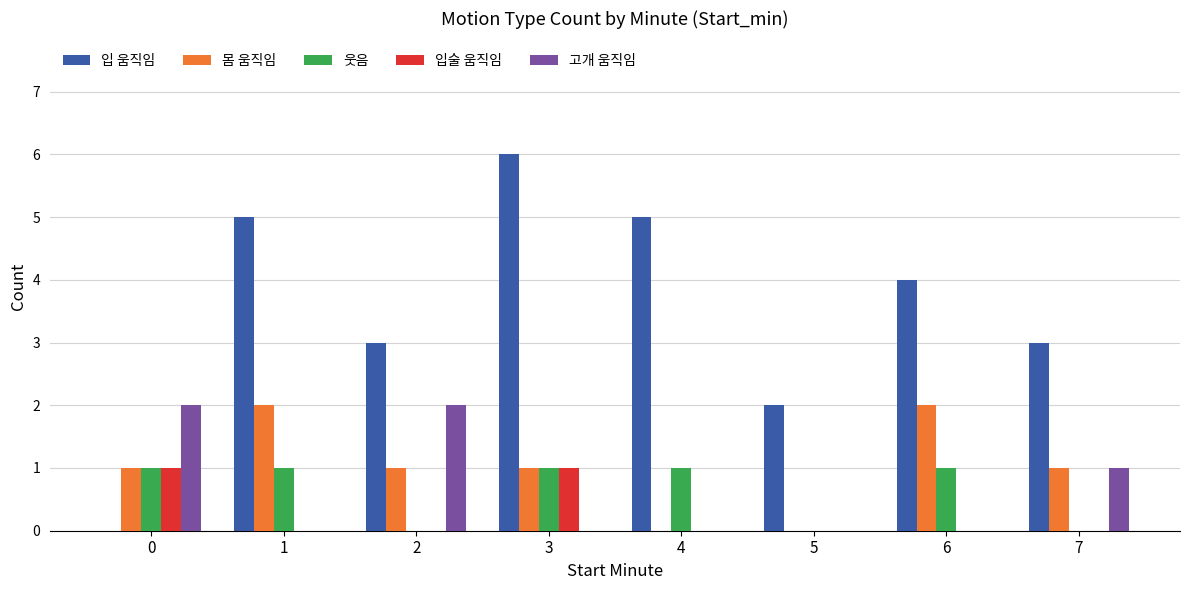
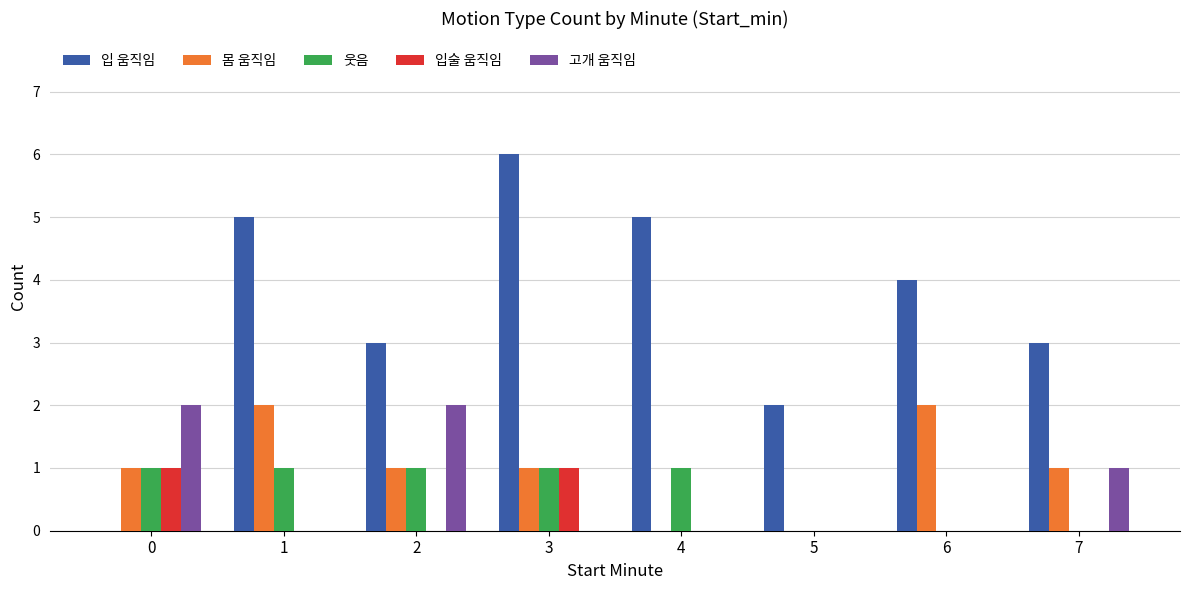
웃음, 2: 0 -> 1
웃음, 6: 1 -> 0
